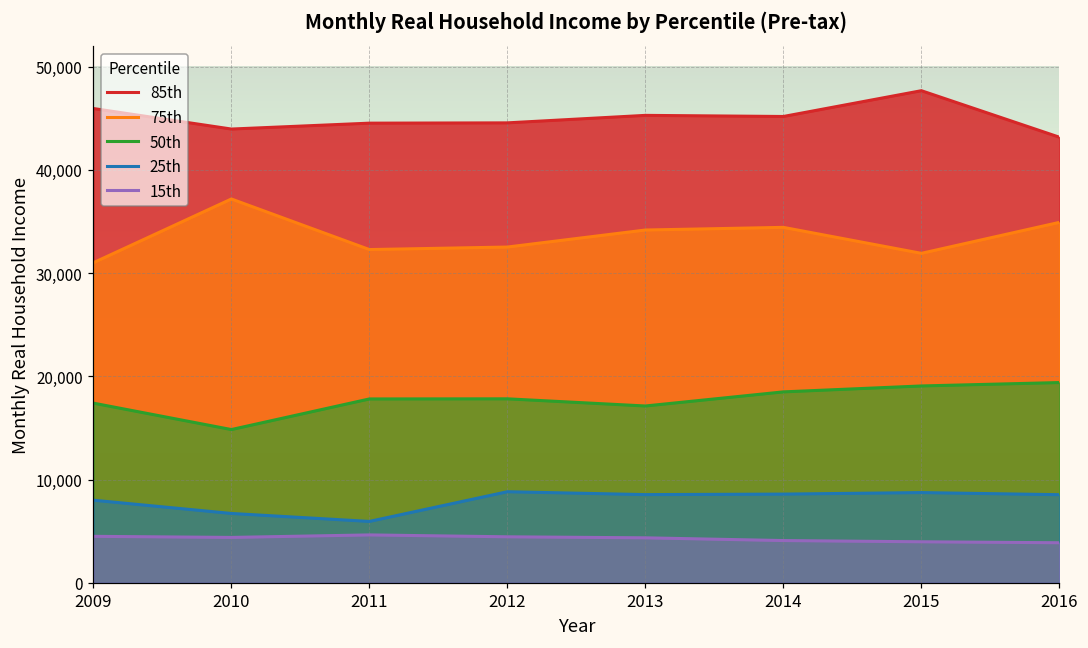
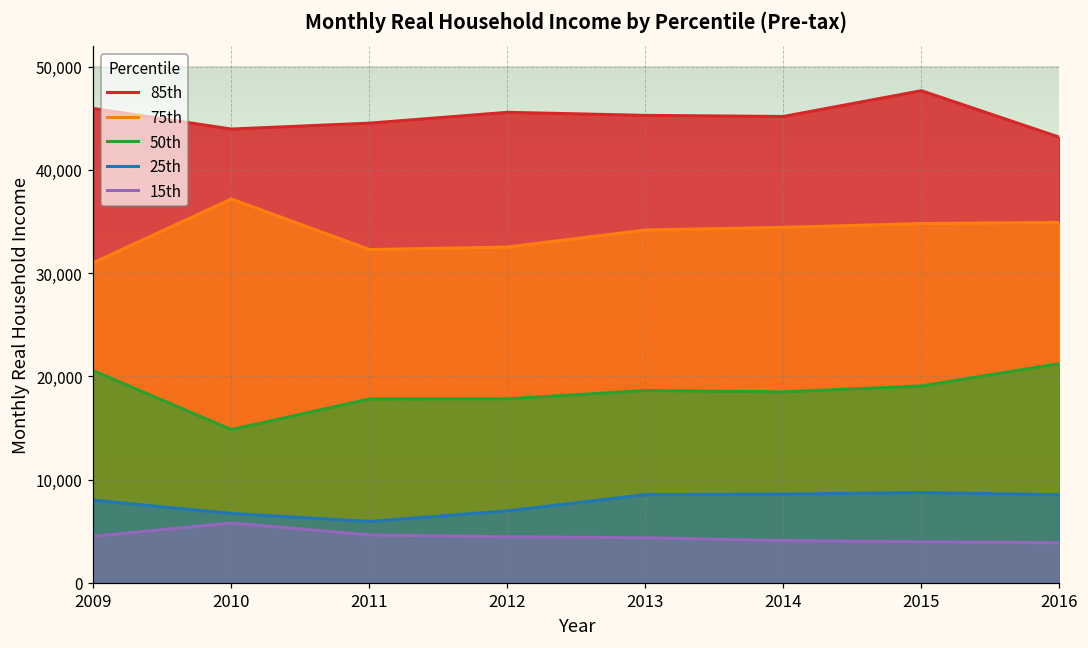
50th, 2009: 17,000 -> 21,000
15th, 2010: 4,000 -> 6,000
85th, 2012: 45,000 -> 46,000
25th, 2012: 9,000 -> 7,000
50th, 2013: 17,000 -> 19,000
75th, 2015: 32,000 -> 35,000
50th, 2016: 19,000 -> 21,000
